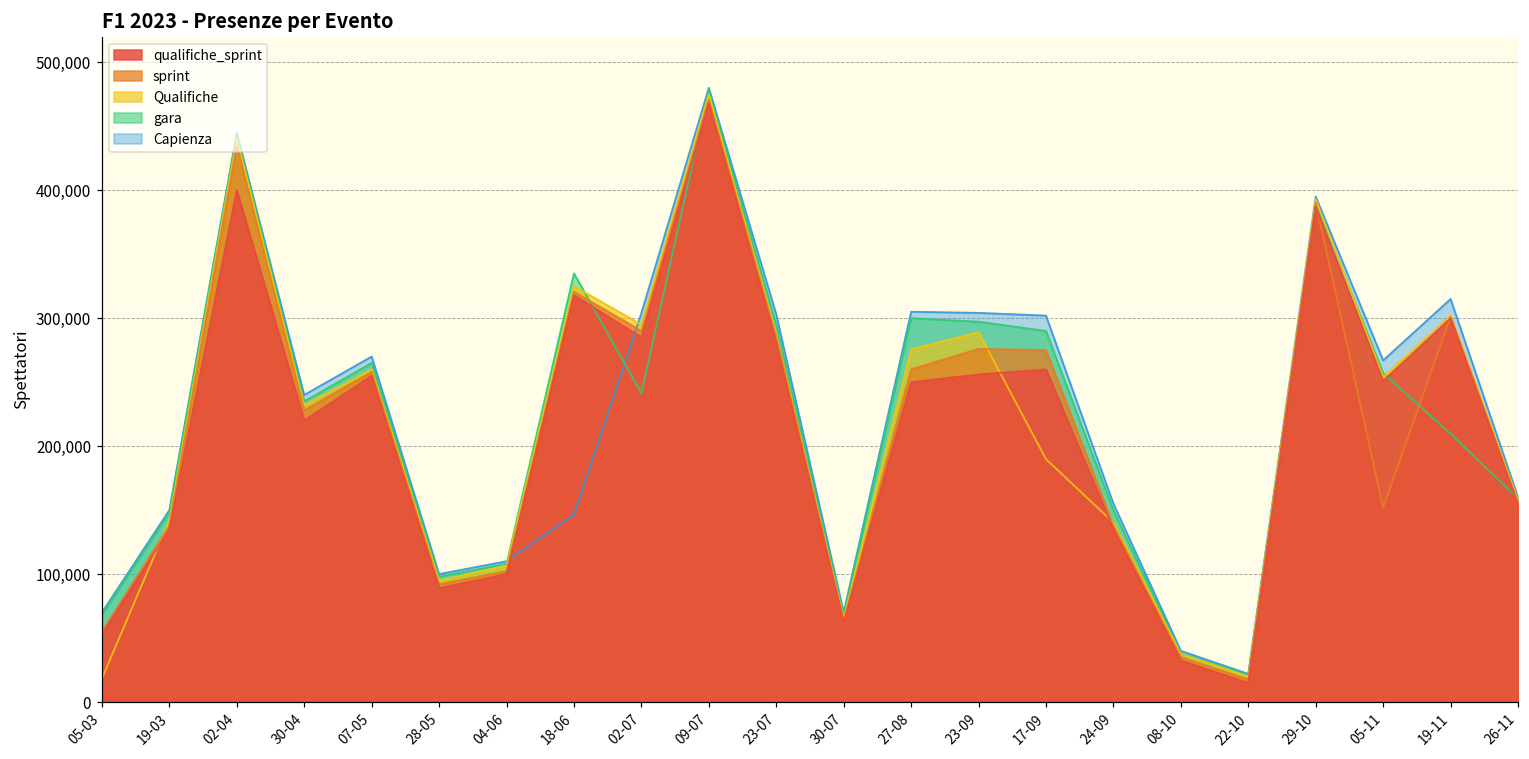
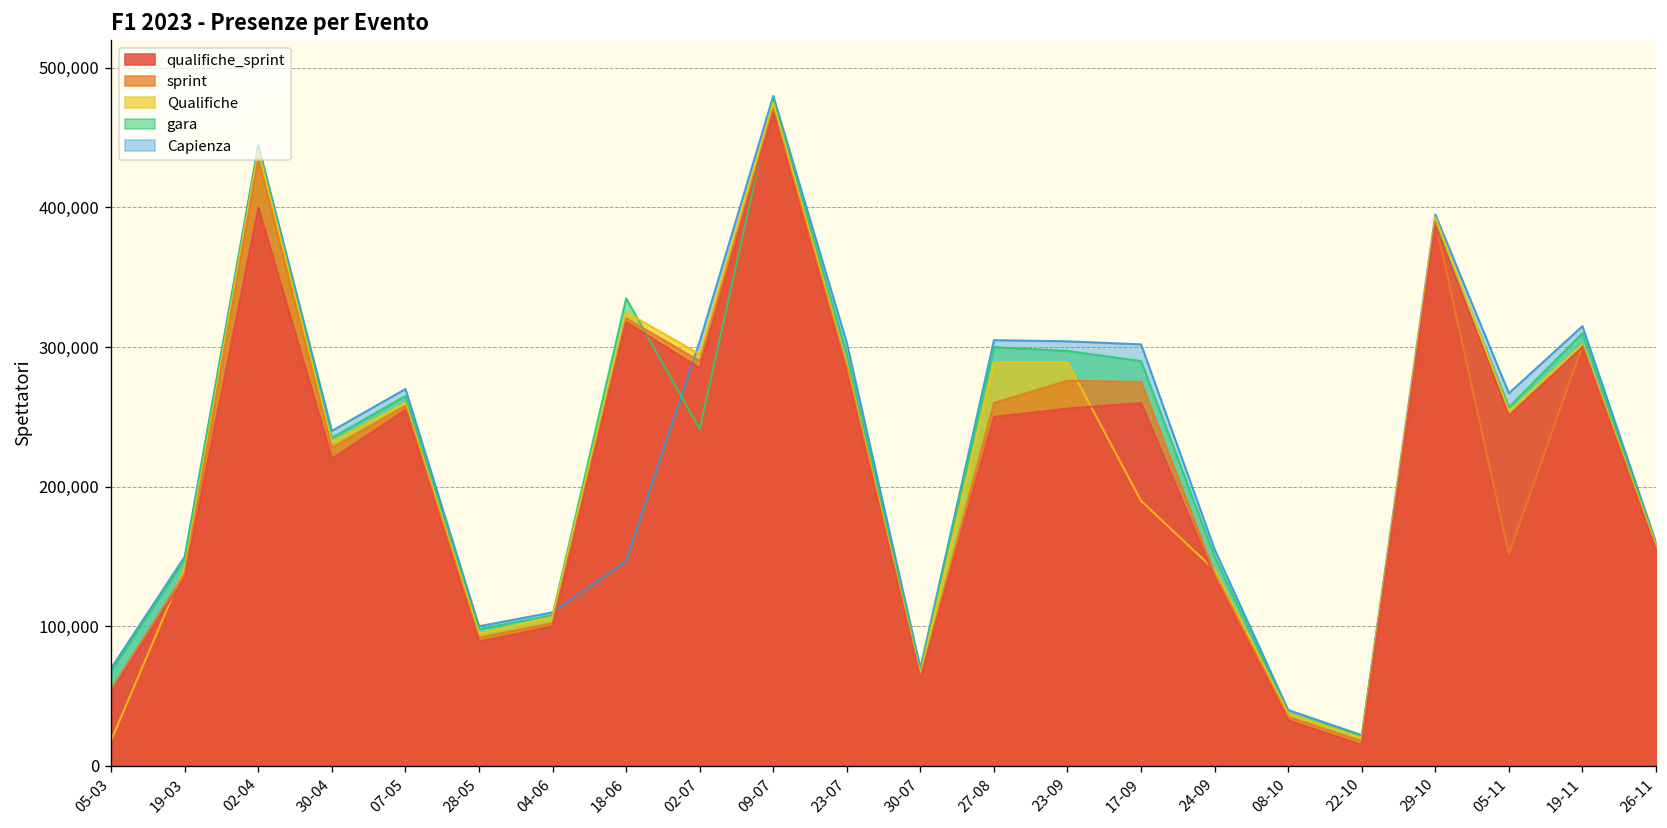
Qualifiche, 27-08: 276,000 -> 289,000
gara, 19-11: 210,000 -> 310,000
